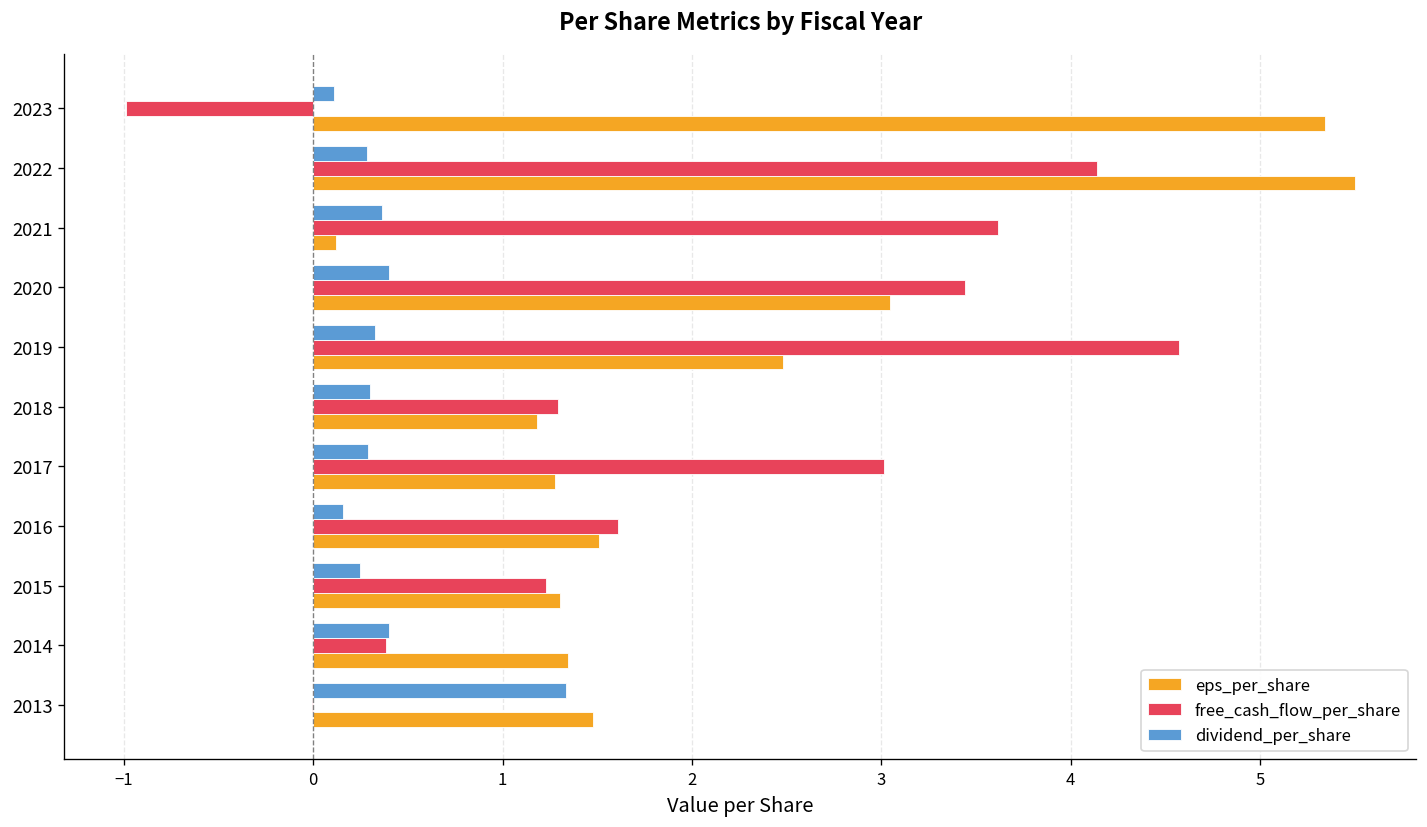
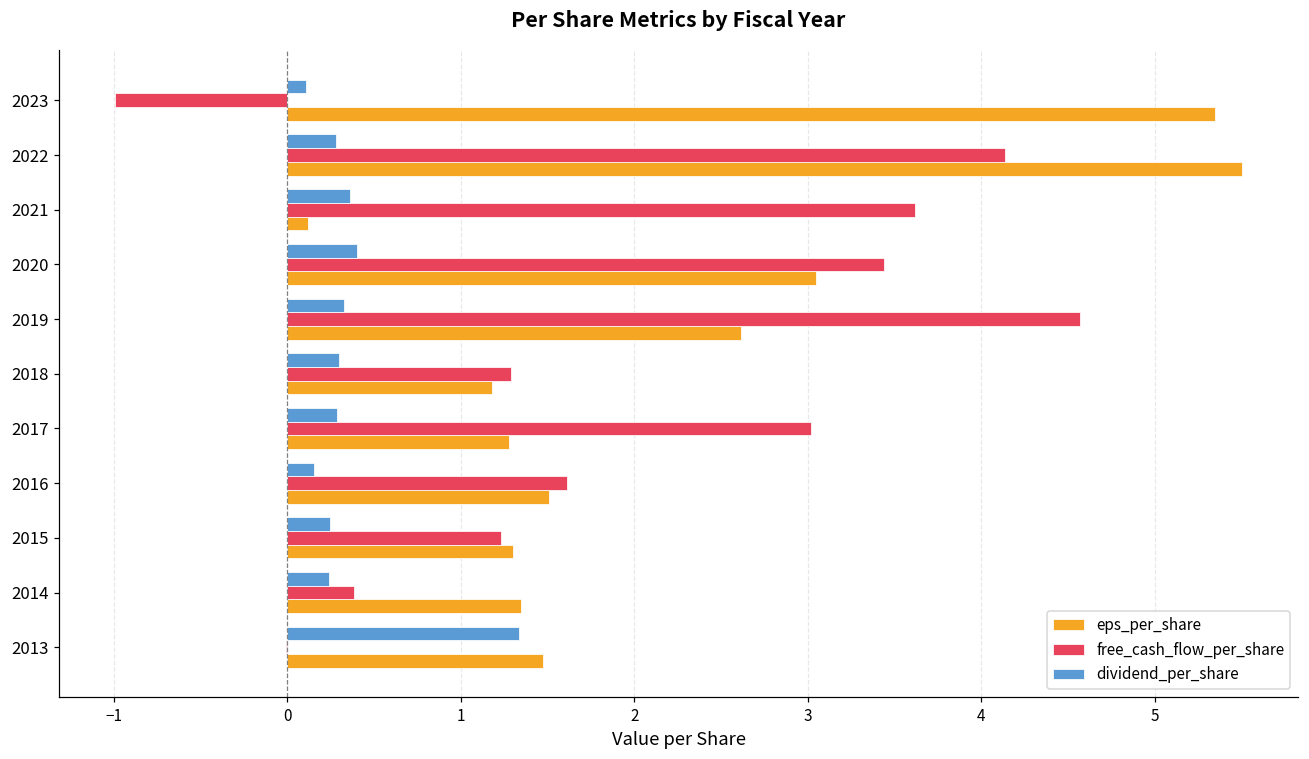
eps_per_share, 2019: 2.48 -> 2.61
dividend_per_share, 2014: 0.40 -> 0.24
